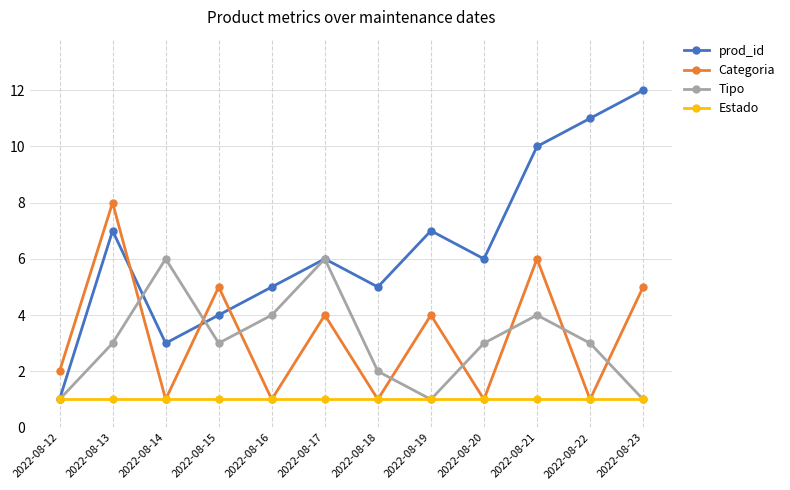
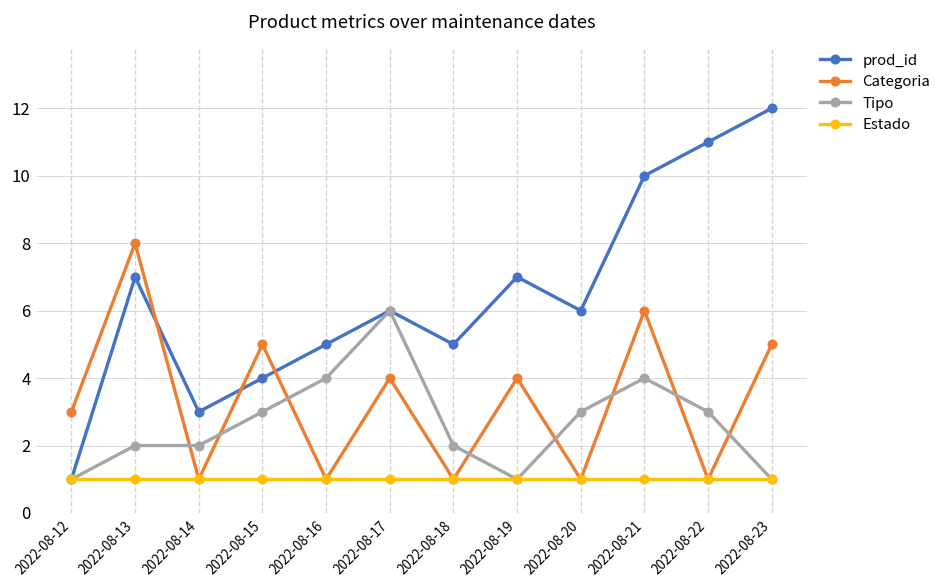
Categoria, 2022-08-12: 2 -> 3
Tipo, 2022-08-13: 3 -> 2
Tipo, 2022-08-14: 6 -> 2
